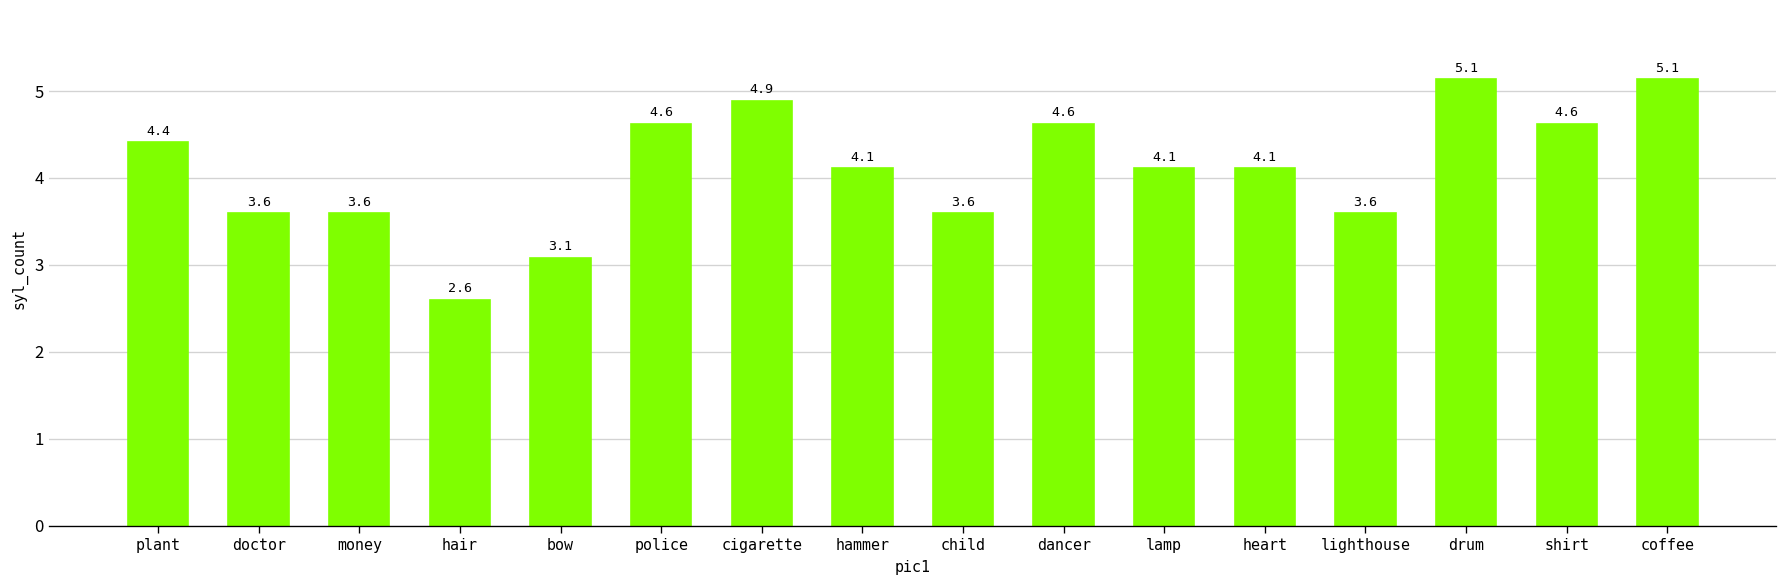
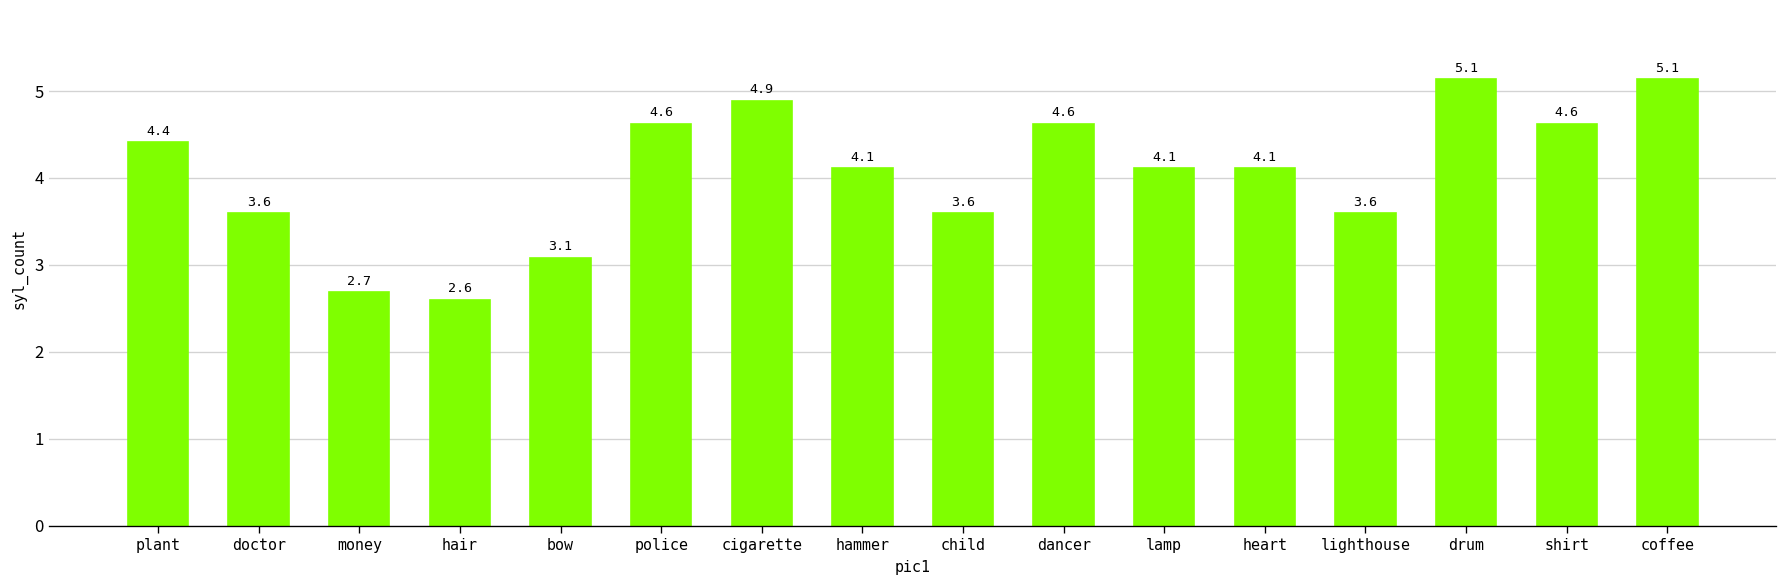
money: 3.6 -> 2.7
